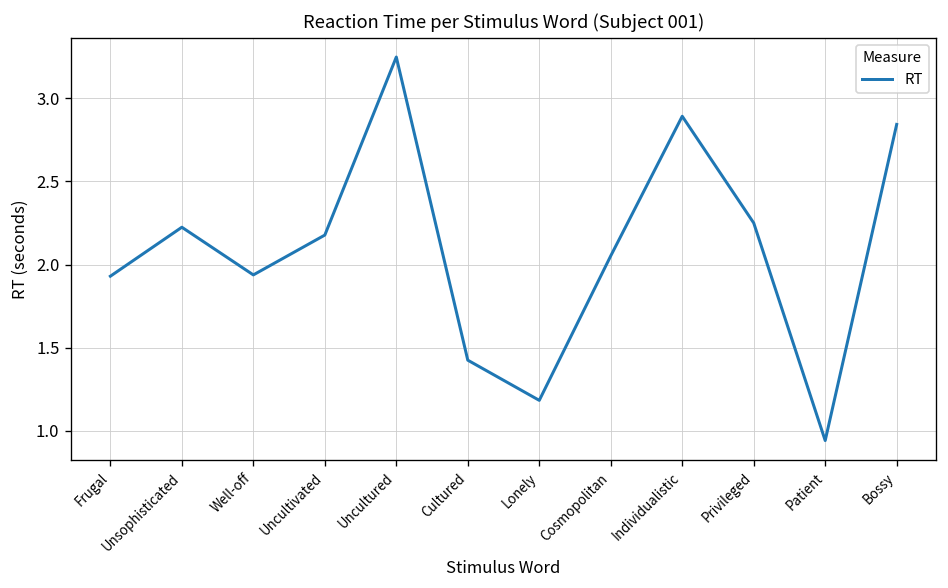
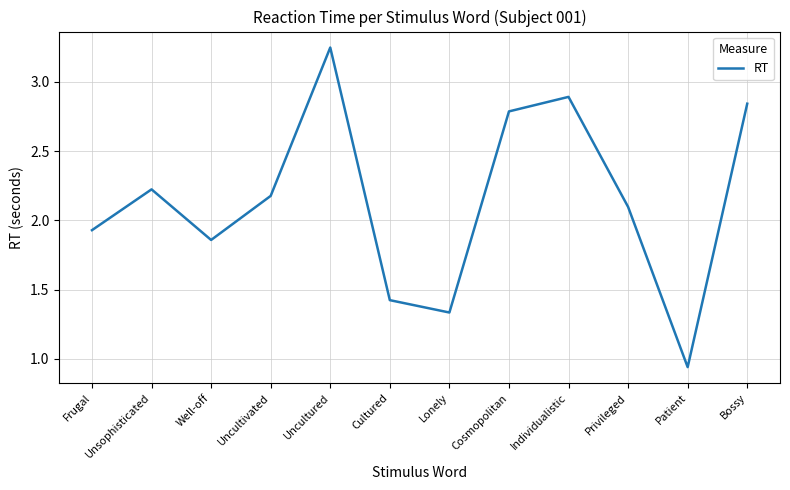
Well-off: 1.94 -> 1.86
Lonely: 1.18 -> 1.34
Cosmopolitan: 2.05 -> 2.79
Privileged: 2.25 -> 2.10
